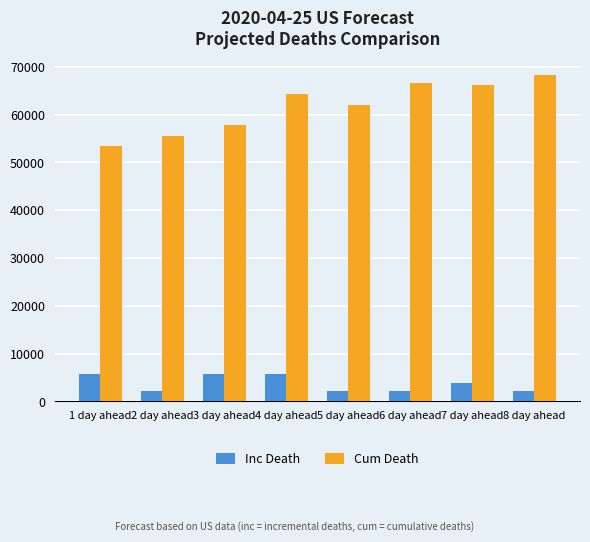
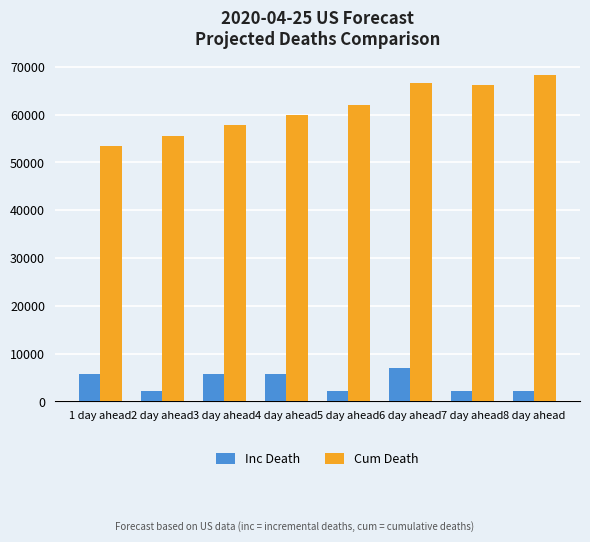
Cum Death, 4 day ahead: 64000 -> 60000
Inc Death, 6 day ahead: 2000 -> 7000
Inc Death, 7 day ahead: 4000 -> 2000
